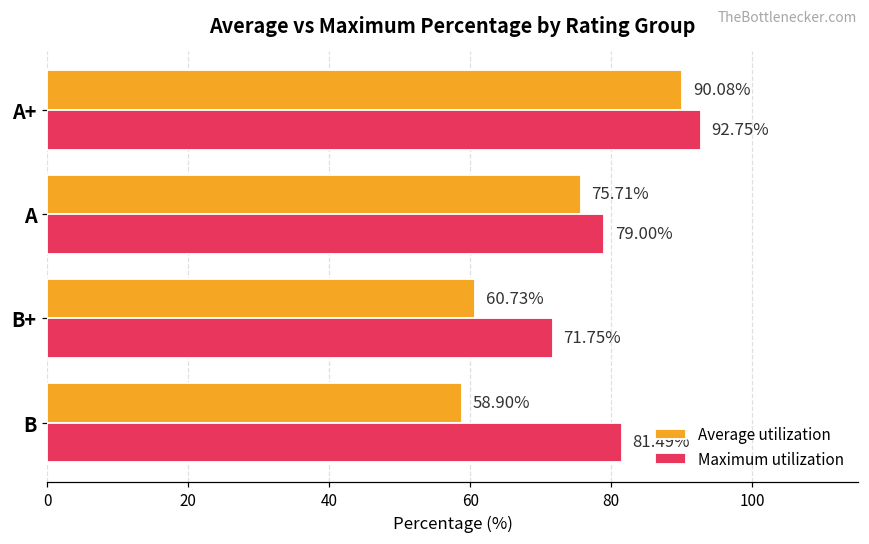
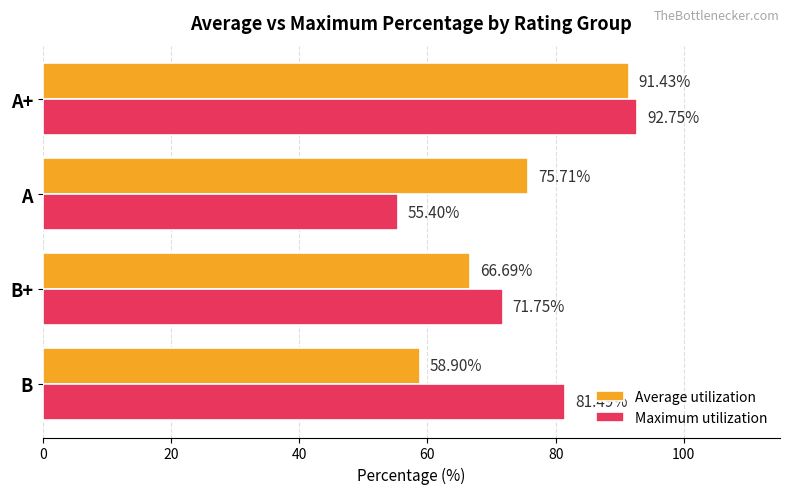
Average utilization, A+: 90.08% -> 91.43%
Maximum utilization, A: 79.00% -> 55.40%
Average utilization, B+: 60.73% -> 66.69%
